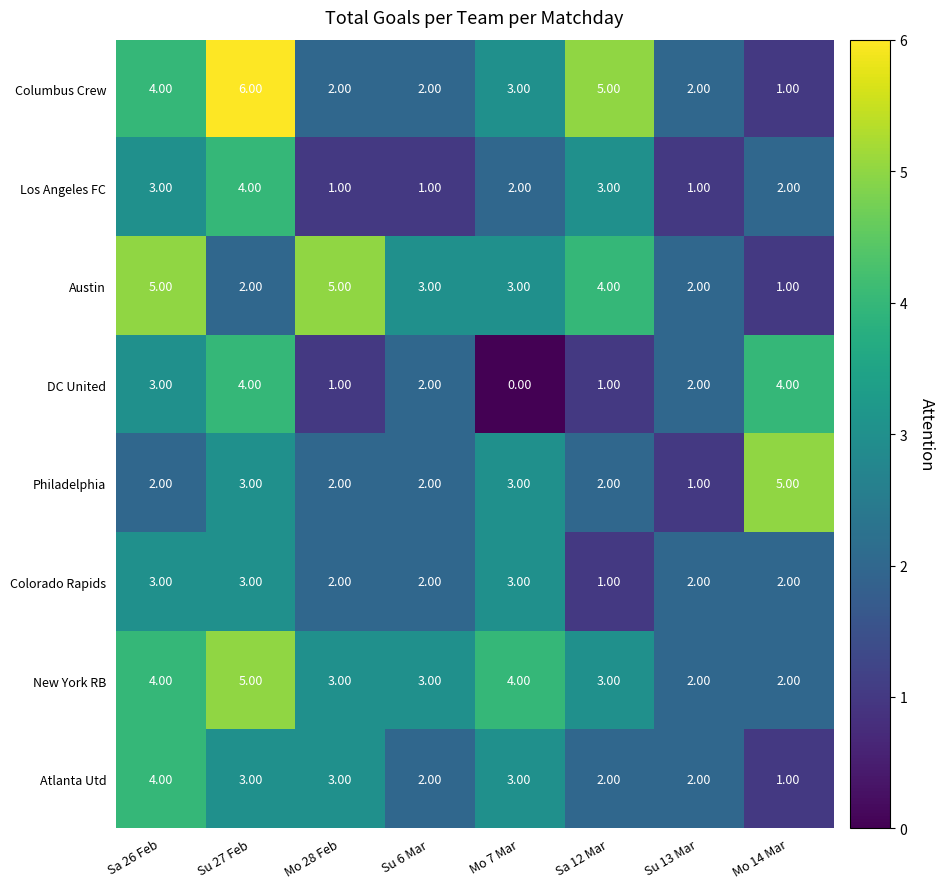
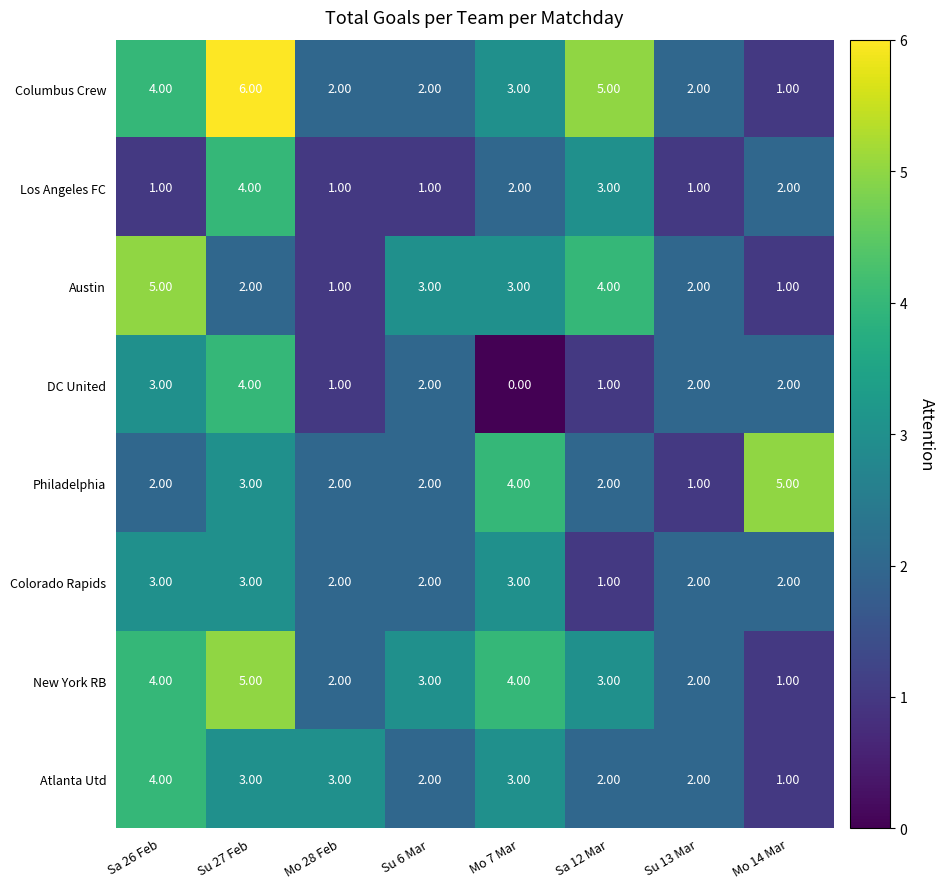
Los Angeles FC, Sa 26 Feb: 3.00 -> 1.00
Austin, Mo 28 Feb: 5.00 -> 1.00
DC United, Mo 14 Mar: 4.00 -> 2.00
Philadelphia, Mo 7 Mar: 3.00 -> 4.00
New York RB, Mo 28 Feb: 3.00 -> 2.00
New York RB, Mo 14 Mar: 2.00 -> 1.00
